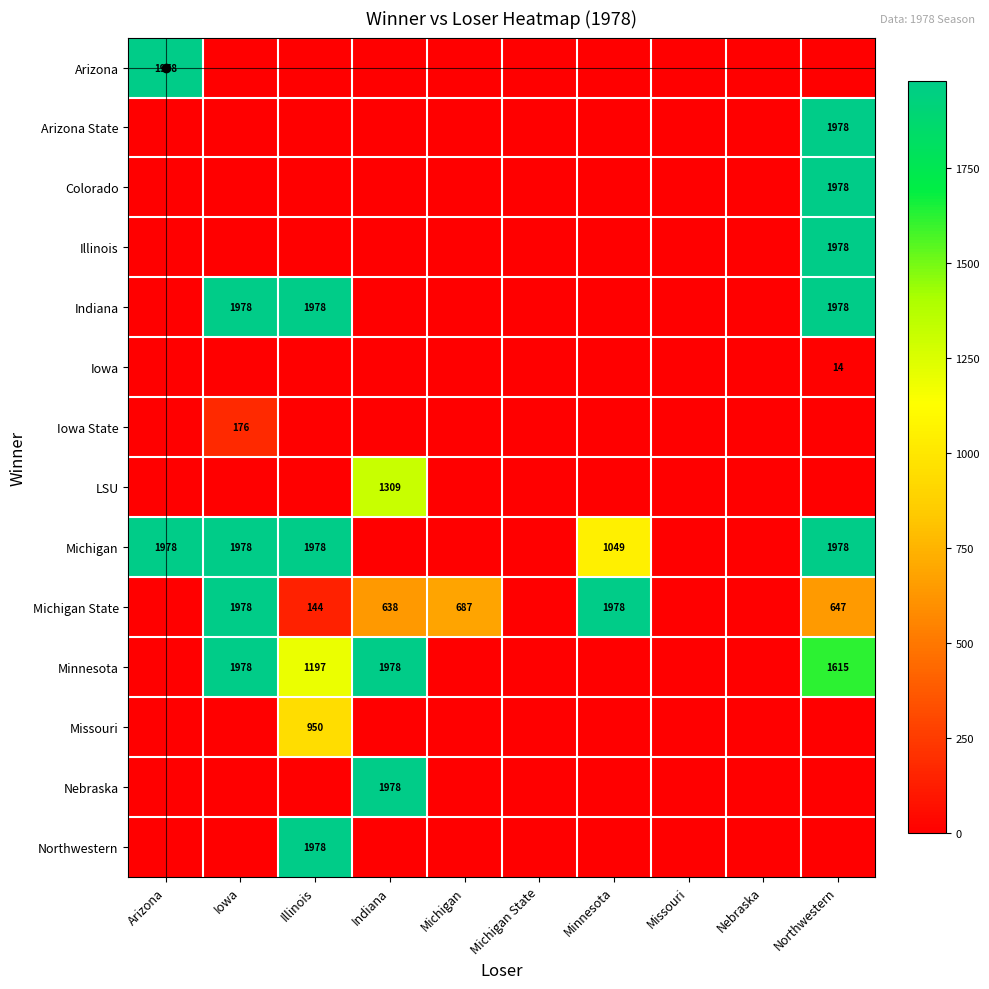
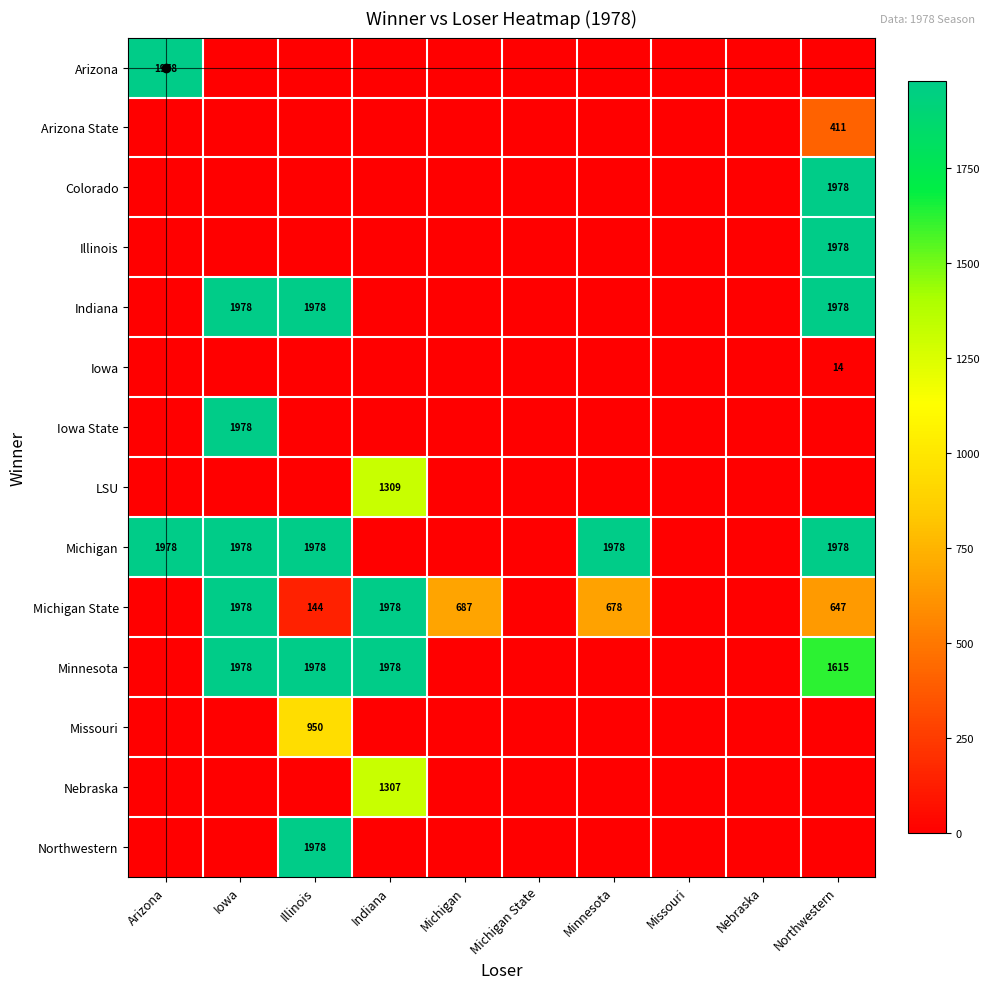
Arizona State, Northwestern: 1978 -> 411
Iowa State, Iowa: 176 -> 1978
Michigan, Minnesota: 1049 -> 1978
Michigan State, Indiana: 638 -> 1978
Michigan State, Minnesota: 1978 -> 678
Minnesota, Illinois: 1197 -> 1978
Nebraska, Indiana: 1978 -> 1307
